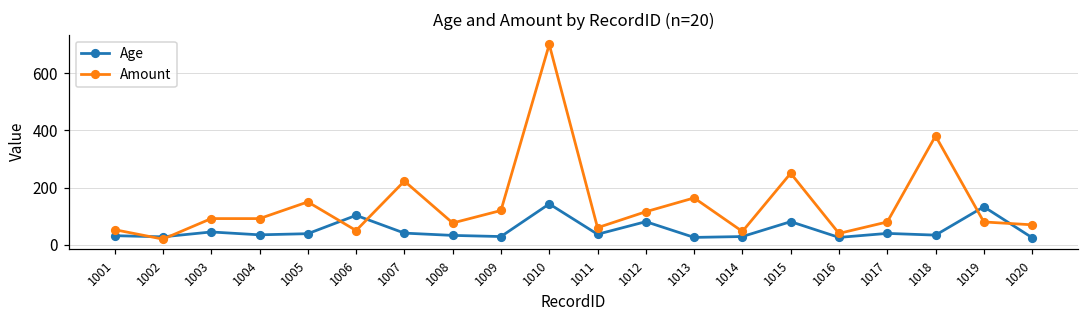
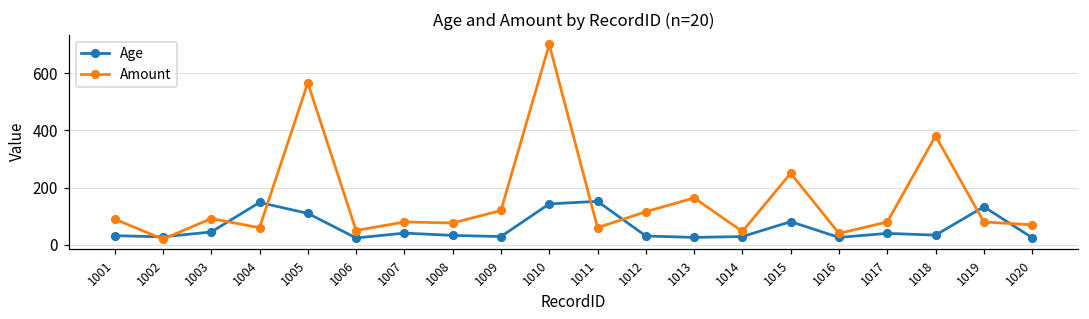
Amount, 1001: 50 -> 90
Age, 1004: 40 -> 150
Amount, 1004: 90 -> 60
Age, 1005: 40 -> 110
Amount, 1005: 150 -> 570
Age, 1006: 100 -> 20
Amount, 1007: 220 -> 80
Age, 1011: 40 -> 150
Age, 1012: 80 -> 30
